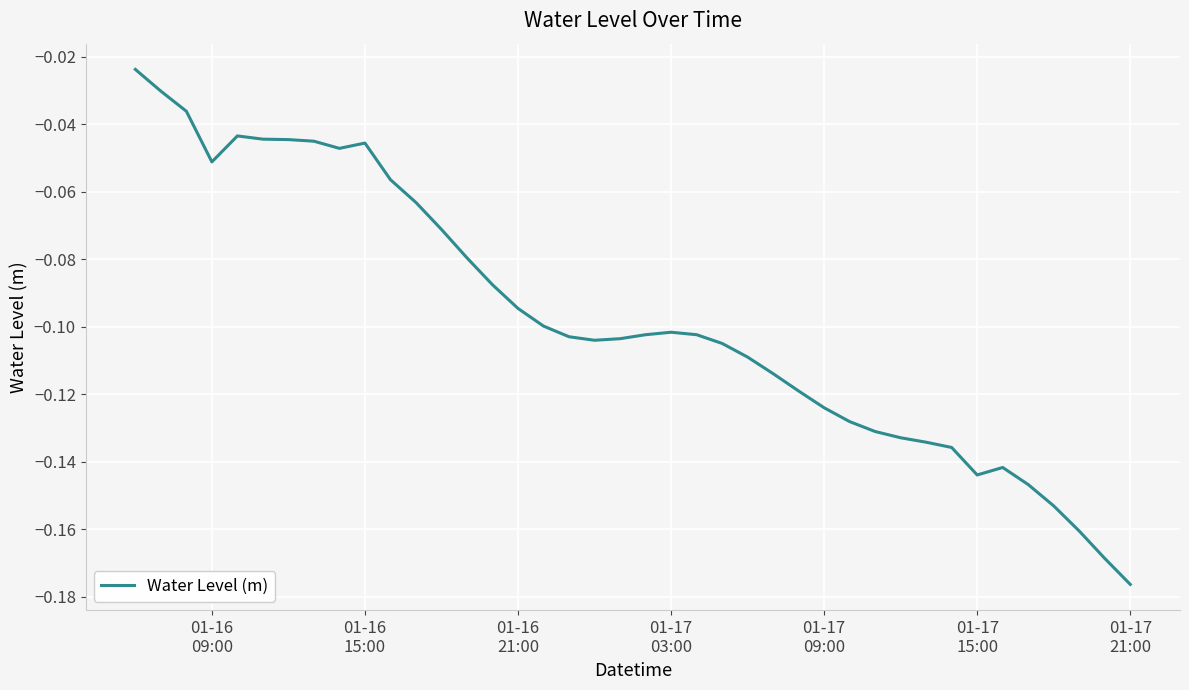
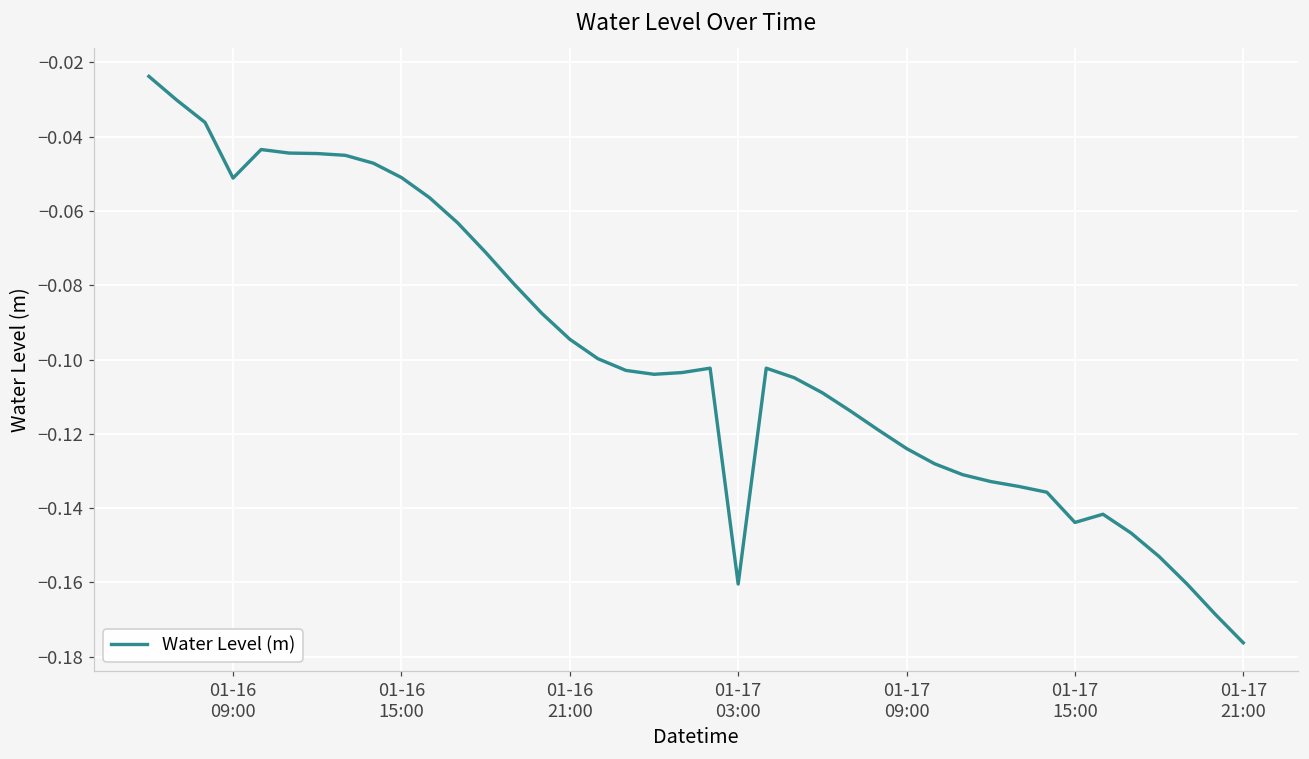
01-16 15:00: -0.046 -> -0.051
01-17 03:00: -0.102 -> -0.160
